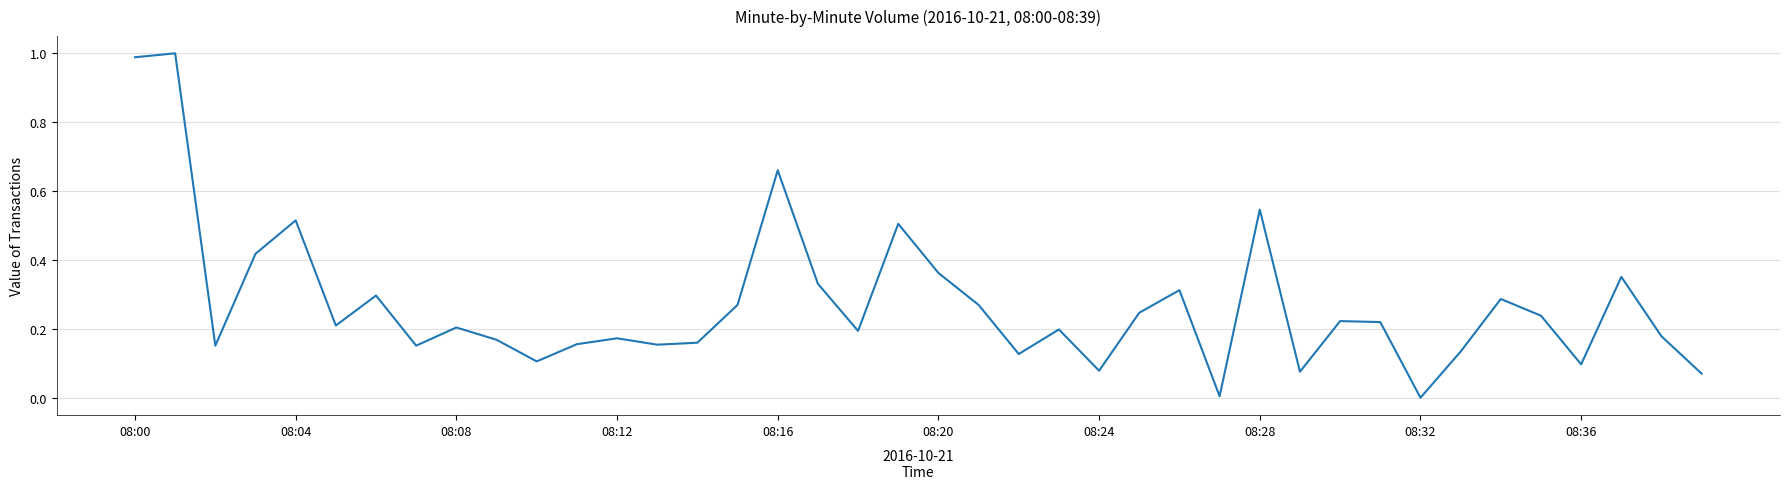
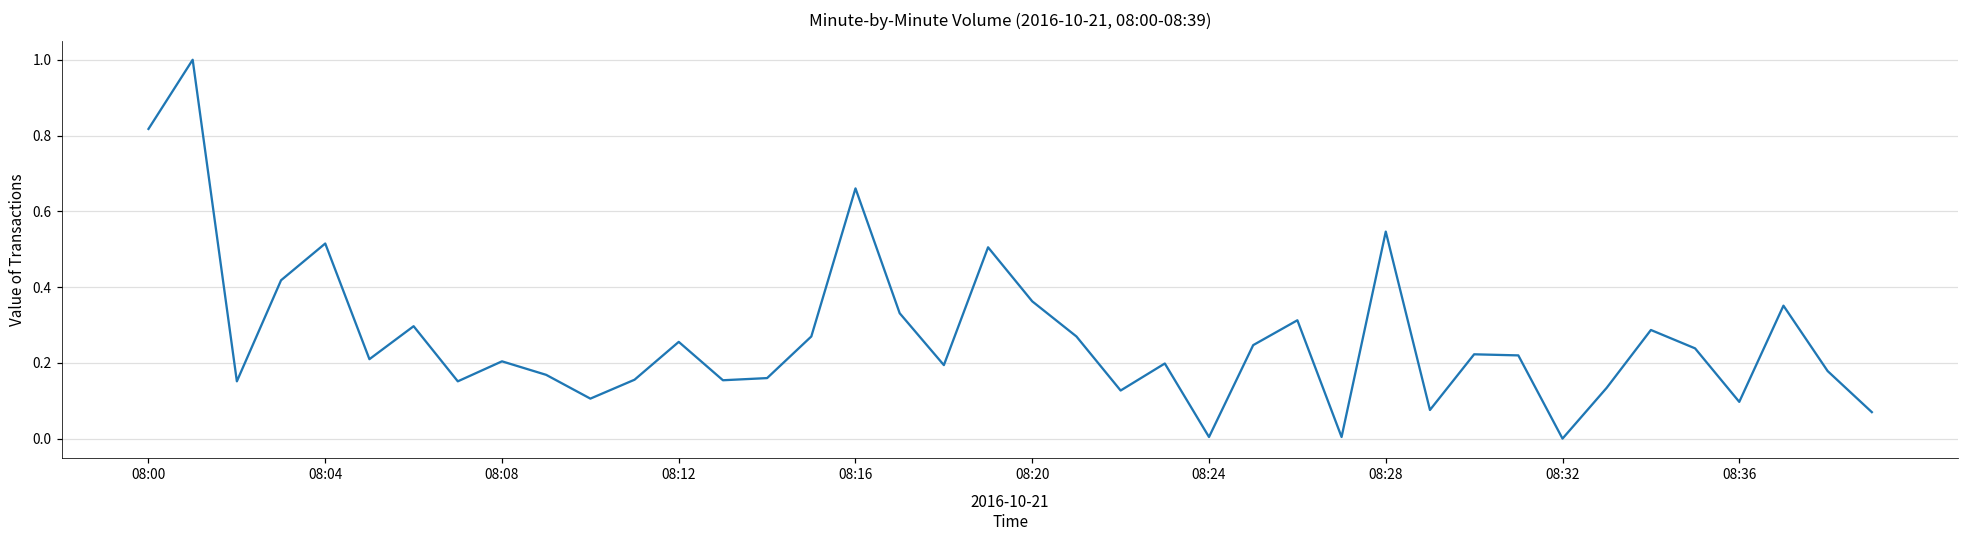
08:00: 0.99 -> 0.82
08:12: 0.17 -> 0.26
08:24: 0.08 -> 0.00
